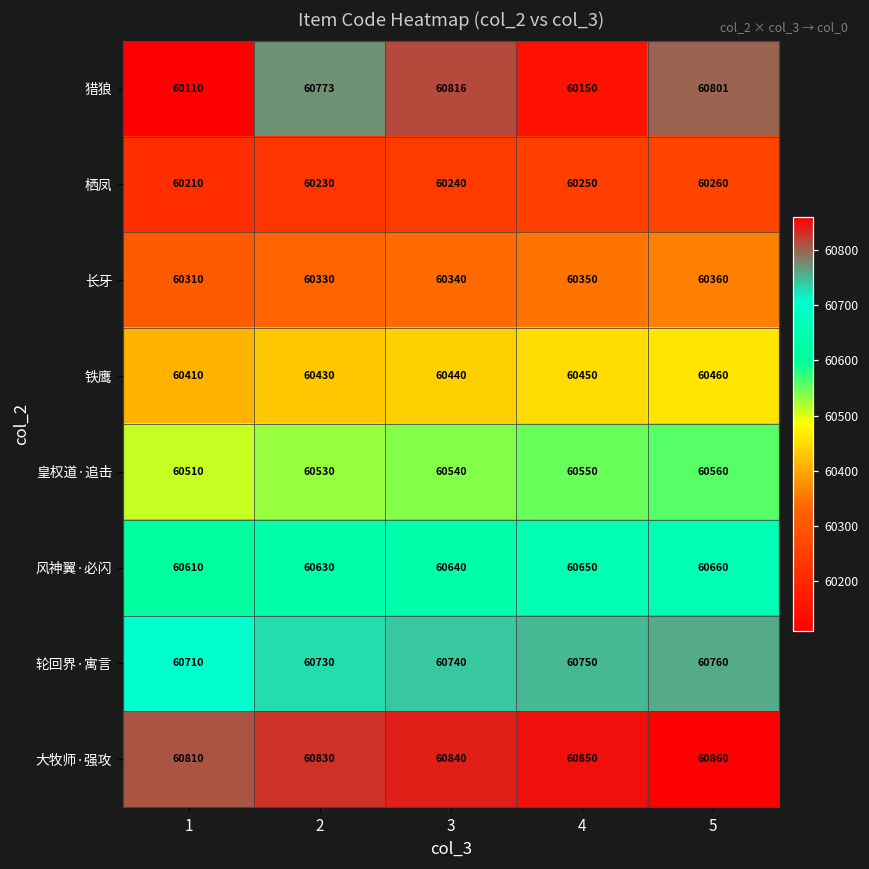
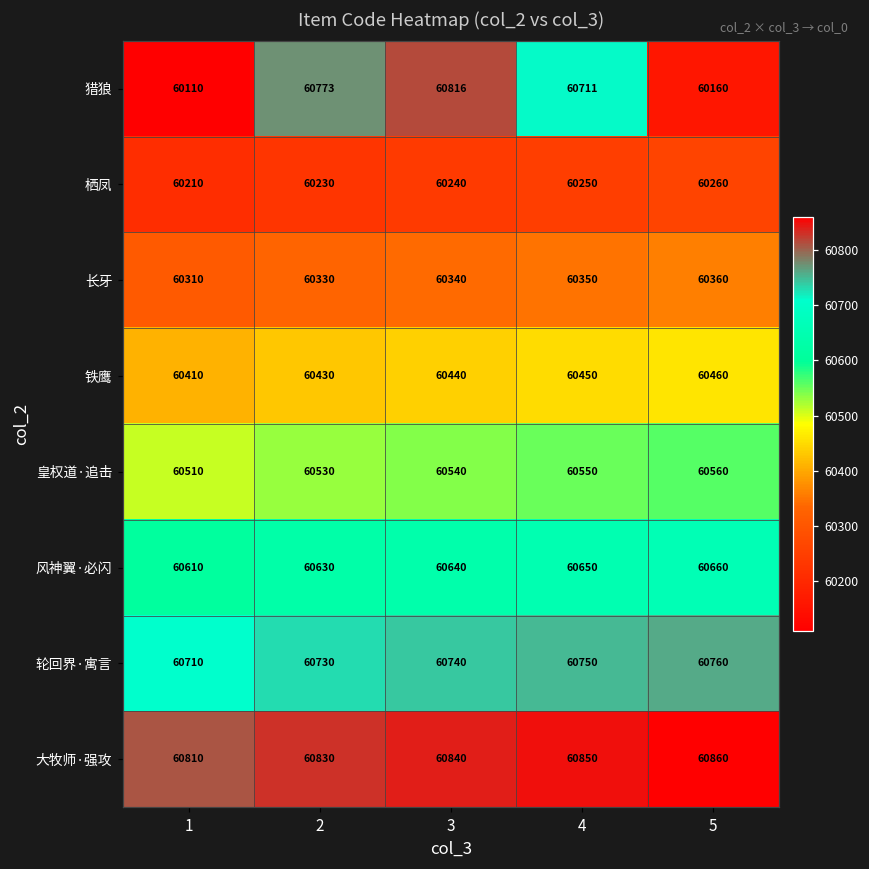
猎狼, 4: 60150 -> 60711
猎狼, 5: 60801 -> 60160
